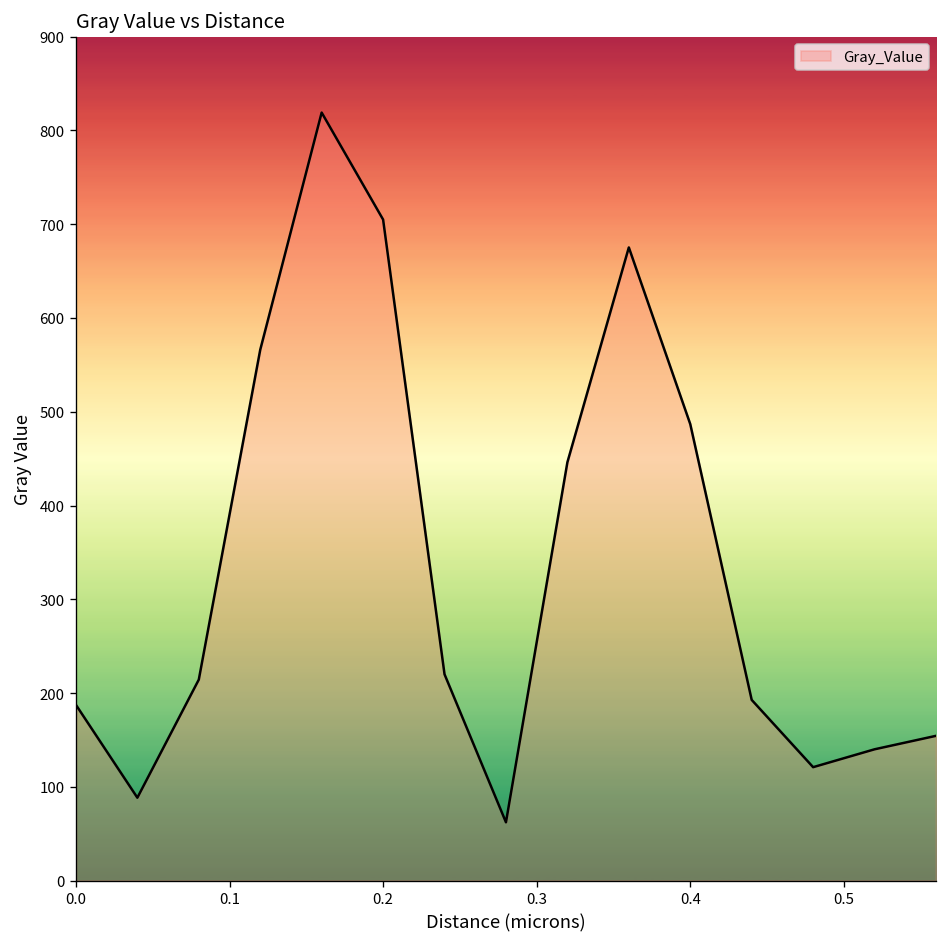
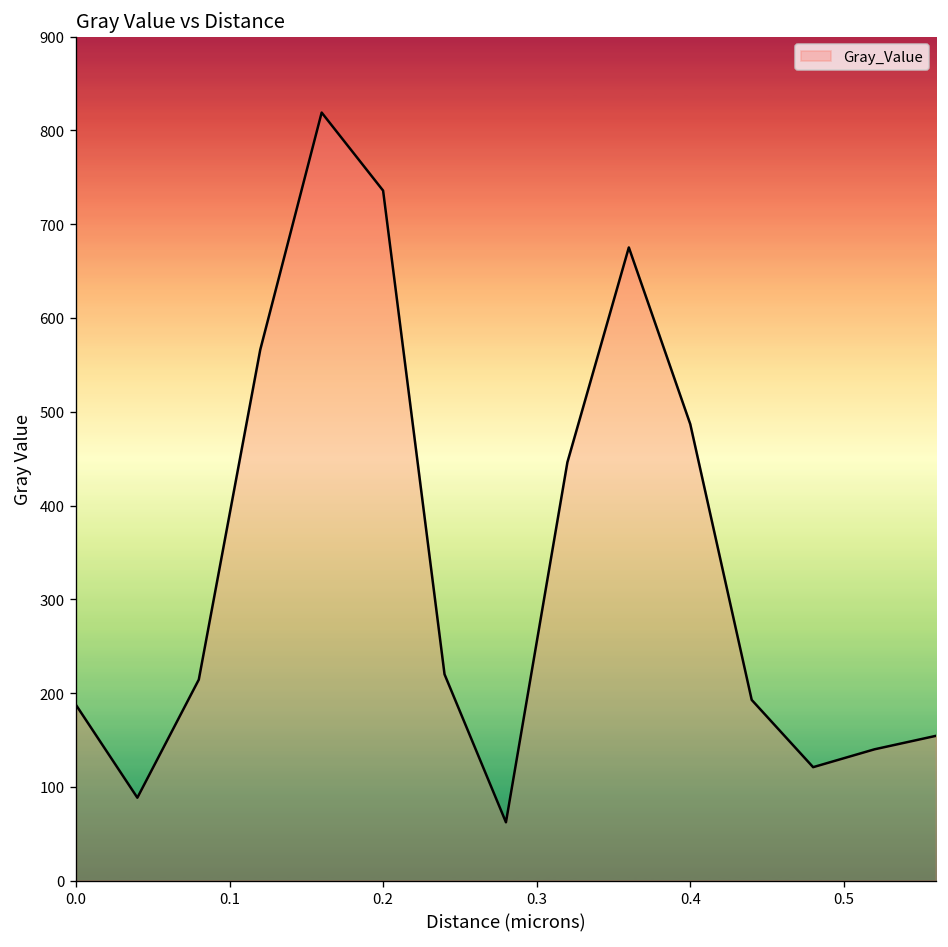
0.2: 700 -> 740
